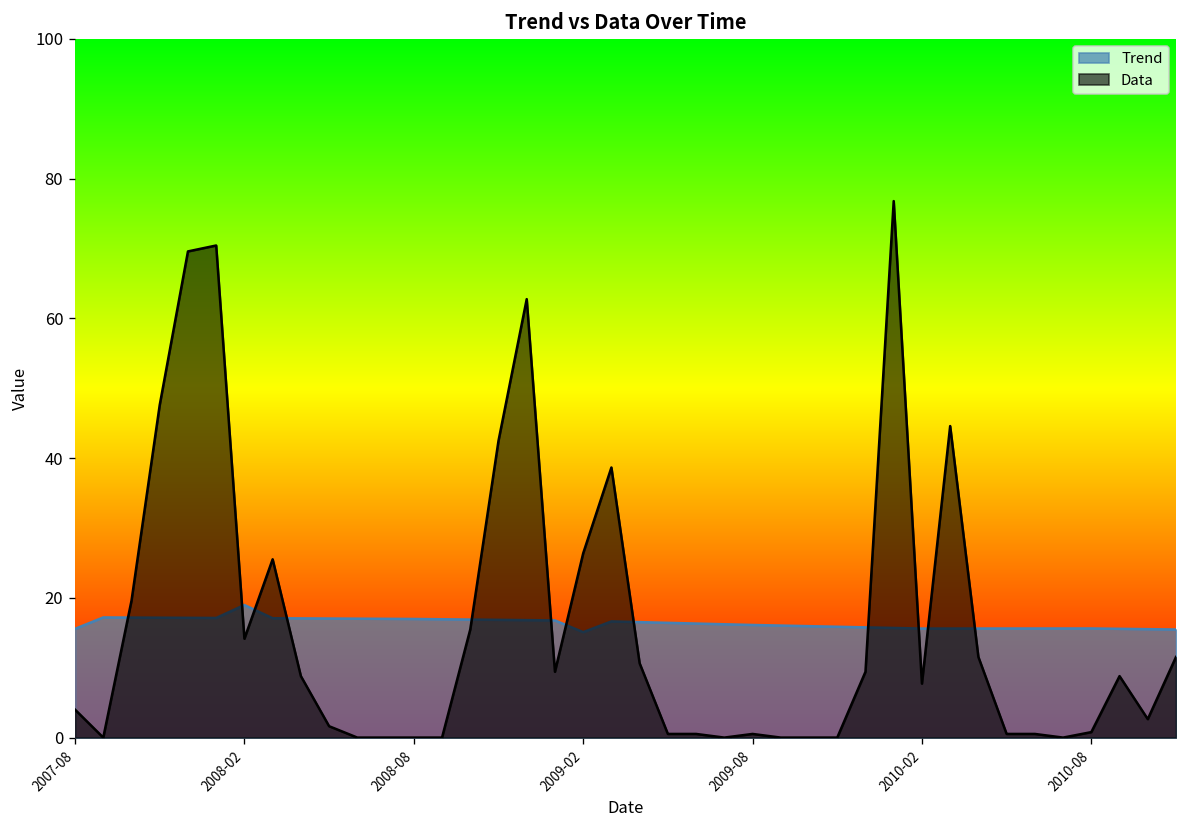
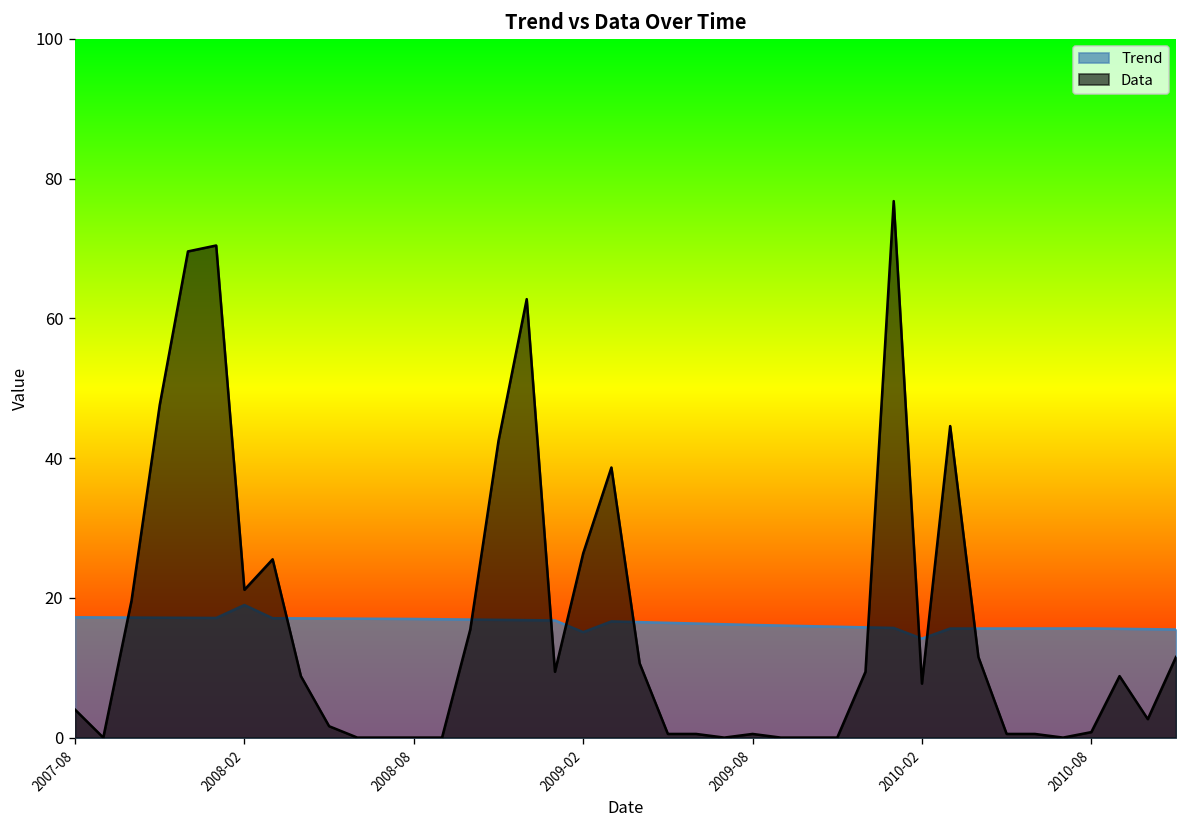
Trend, 2007-08: 16 -> 17
Data, 2008-02: 14 -> 21
Trend, 2010-02: 16 -> 14
